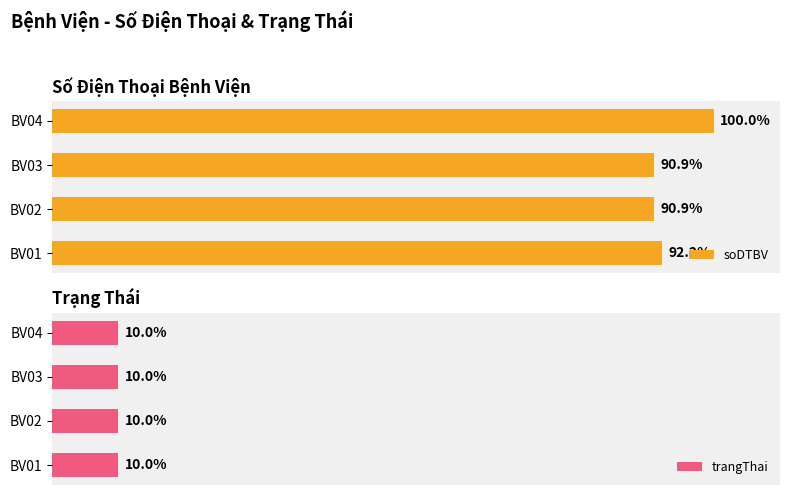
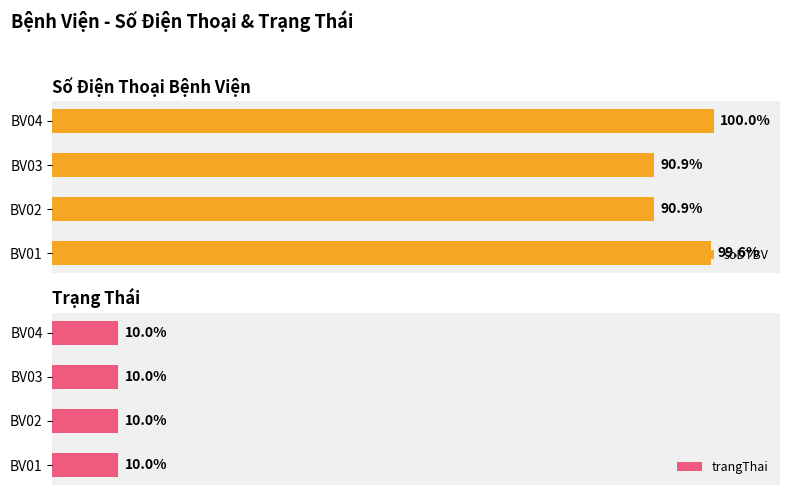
Số Điện Thoại Bệnh Viện, BV01: 92.2% -> 99.6%
